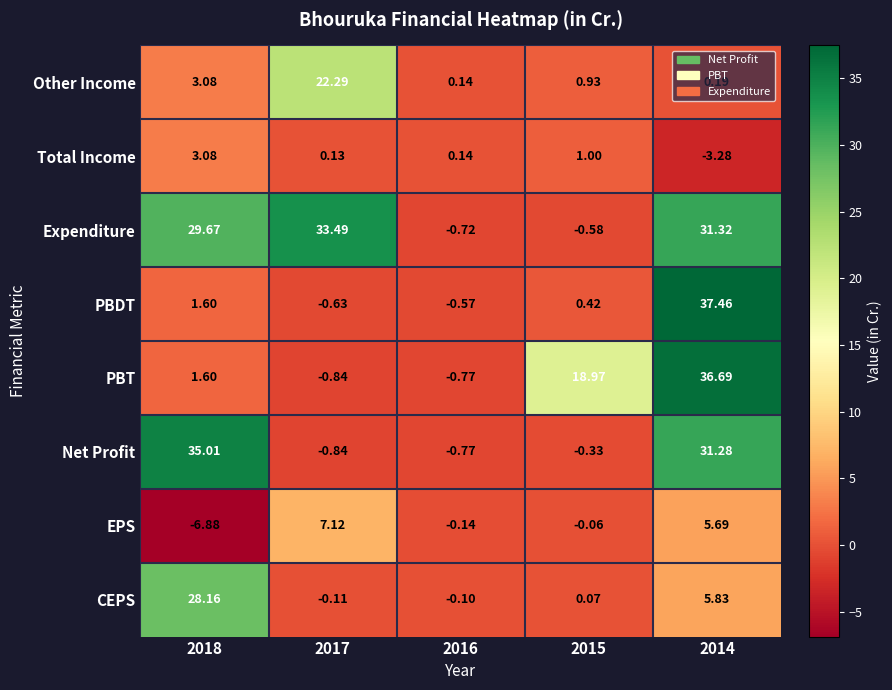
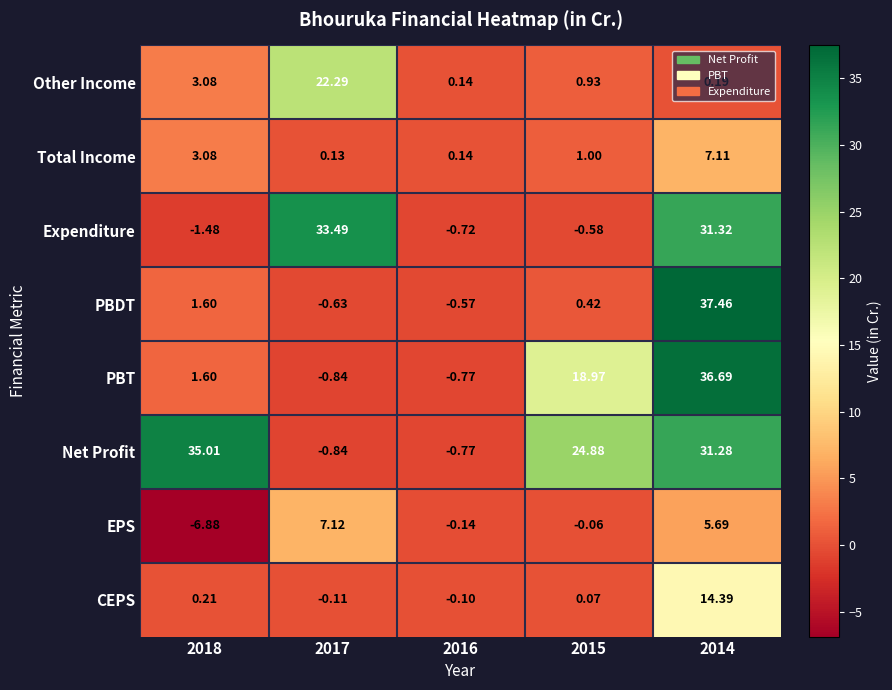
Total Income, 2014: -3.28 -> 7.11
Expenditure, 2018: 29.67 -> -1.48
Net Profit, 2015: -0.33 -> 24.88
CEPS, 2018: 28.16 -> 0.21
CEPS, 2014: 5.83 -> 14.39
